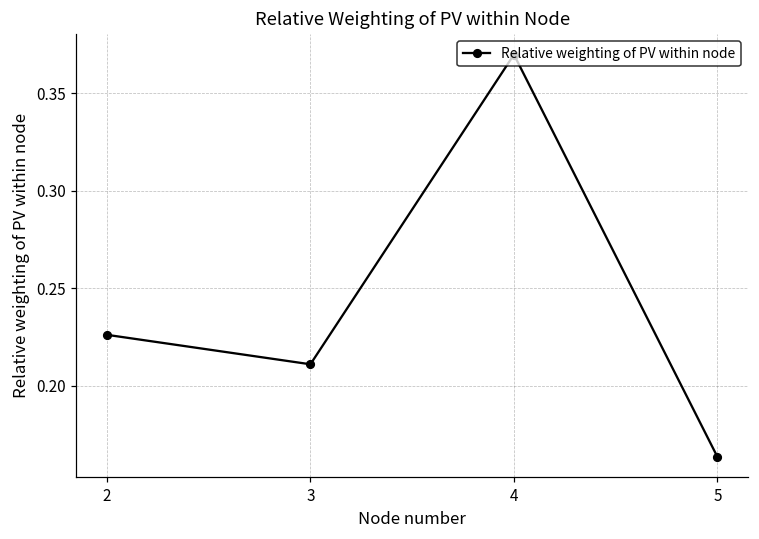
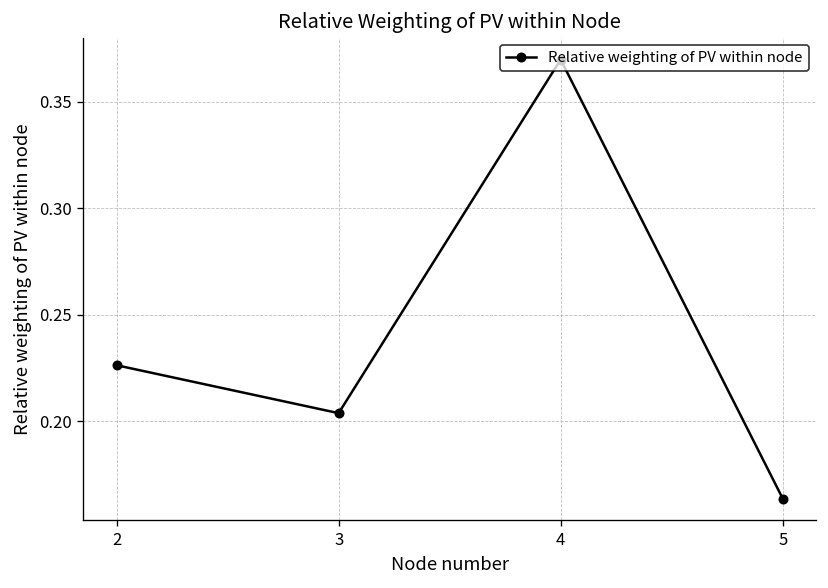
3: 0.211 -> 0.204
